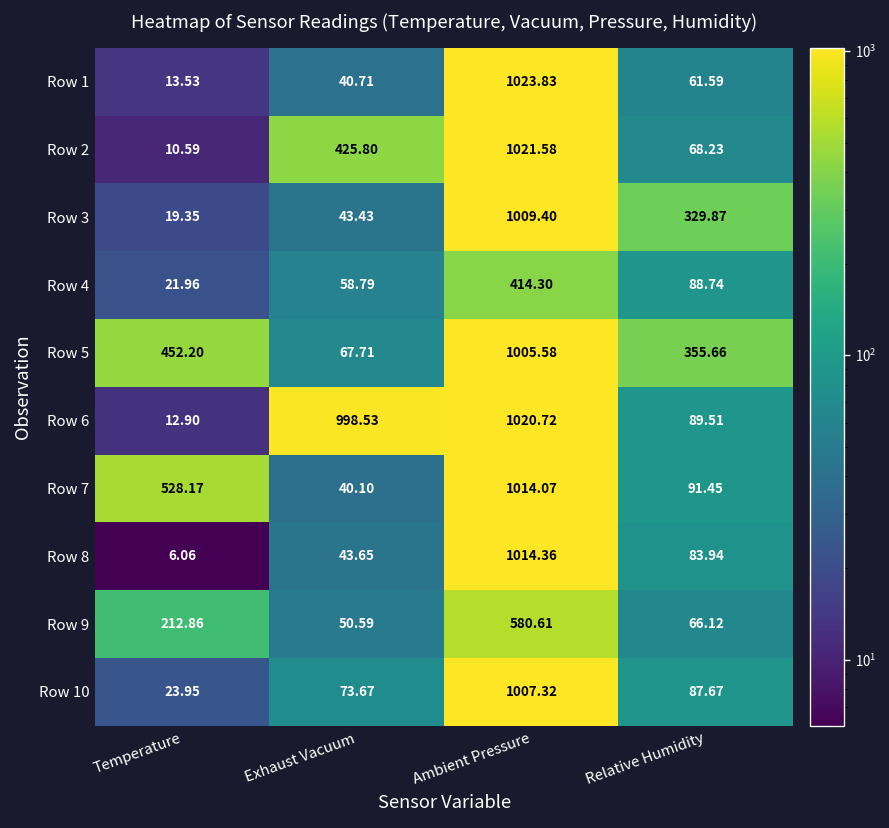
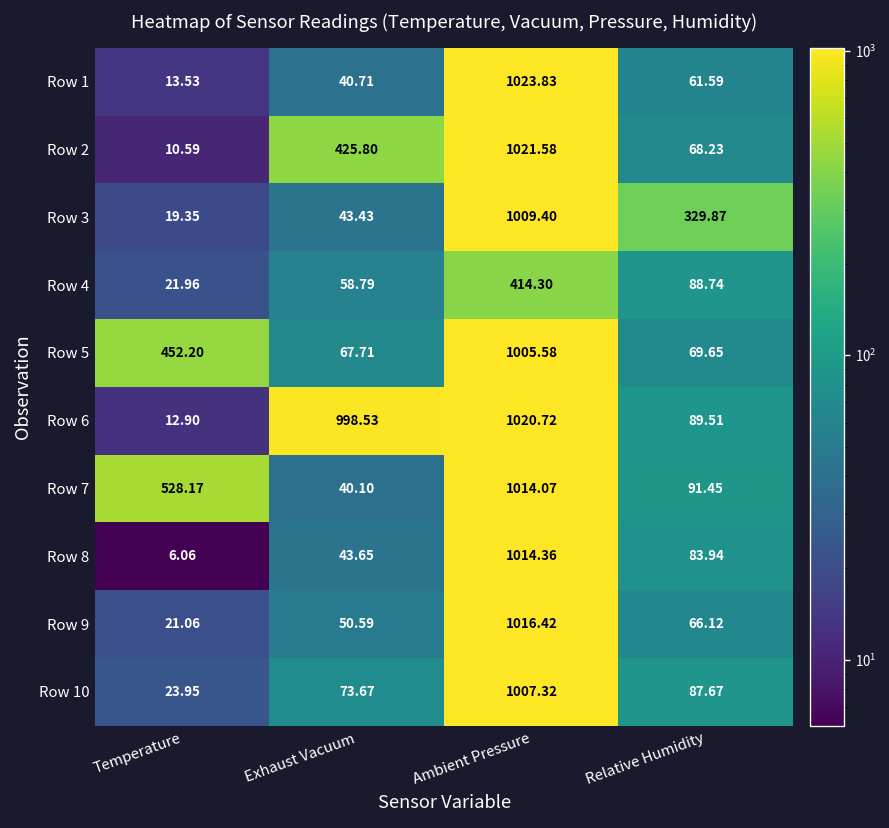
Row 5, Relative Humidity: 355.66 -> 69.65
Row 9, Temperature: 212.86 -> 21.06
Row 9, Ambient Pressure: 580.61 -> 1016.42
